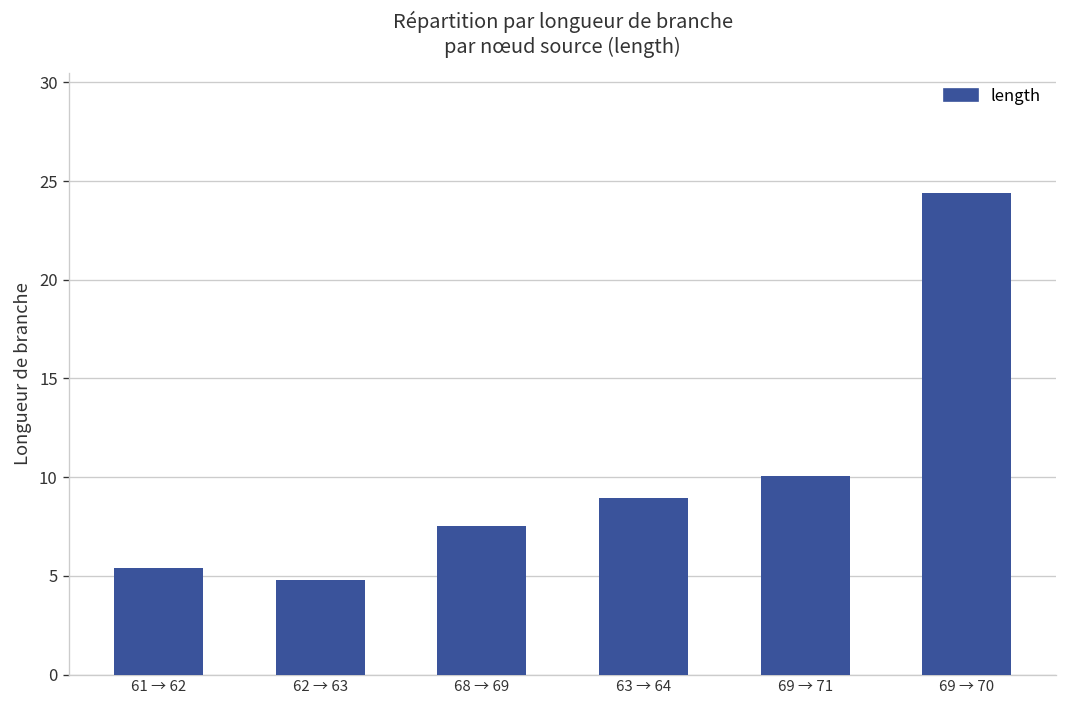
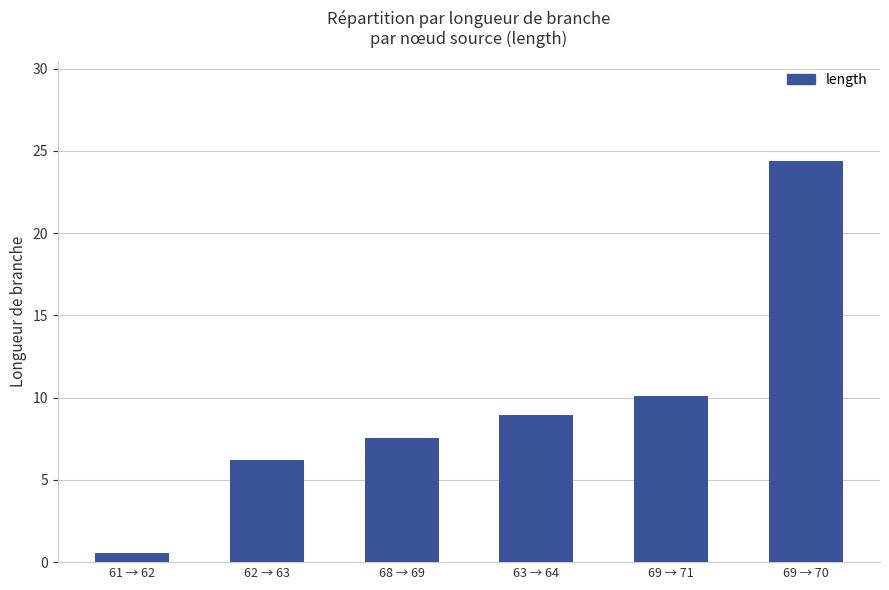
61 → 62: 5.4 -> 0.5
62 → 63: 4.8 -> 6.2
